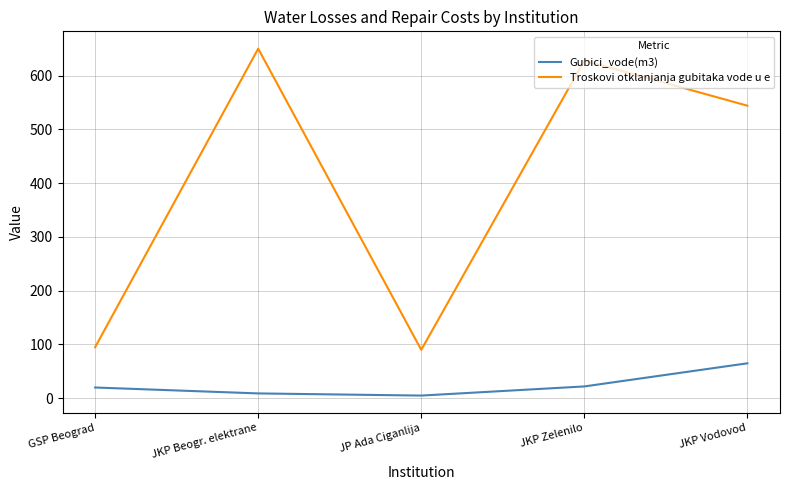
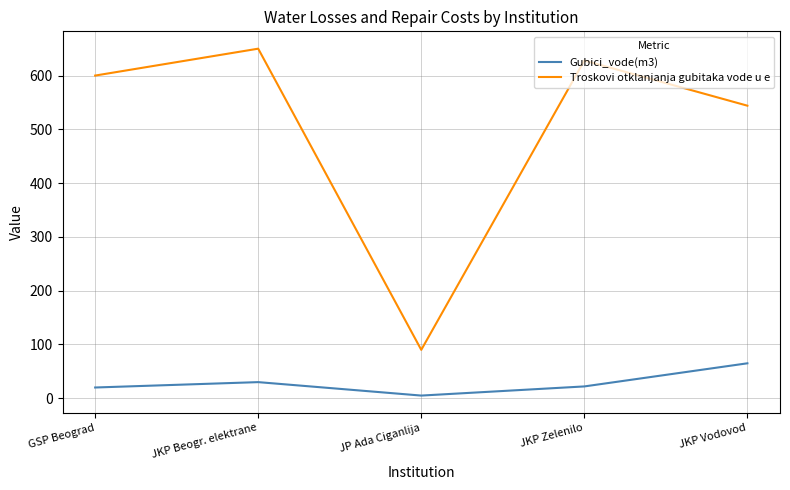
Troskovi otklanjanja gubitaka vode u e, GSP Beograd: 100 -> 600
Gubici_vode(m3), JKP Beogr. elektrane: 10 -> 30
